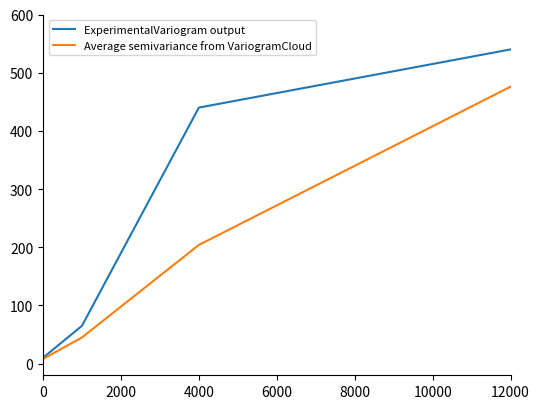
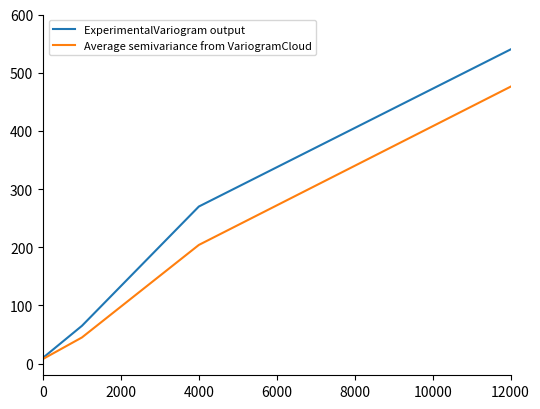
ExperimentalVariogram output, 4000: 440 -> 270
